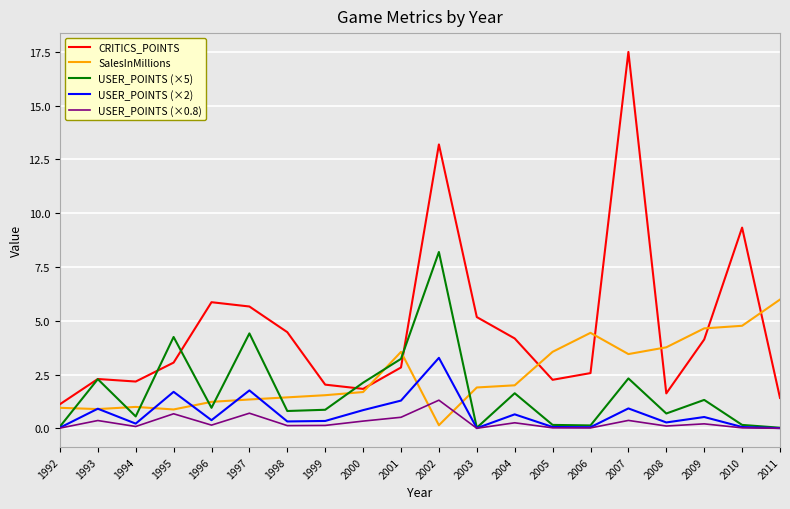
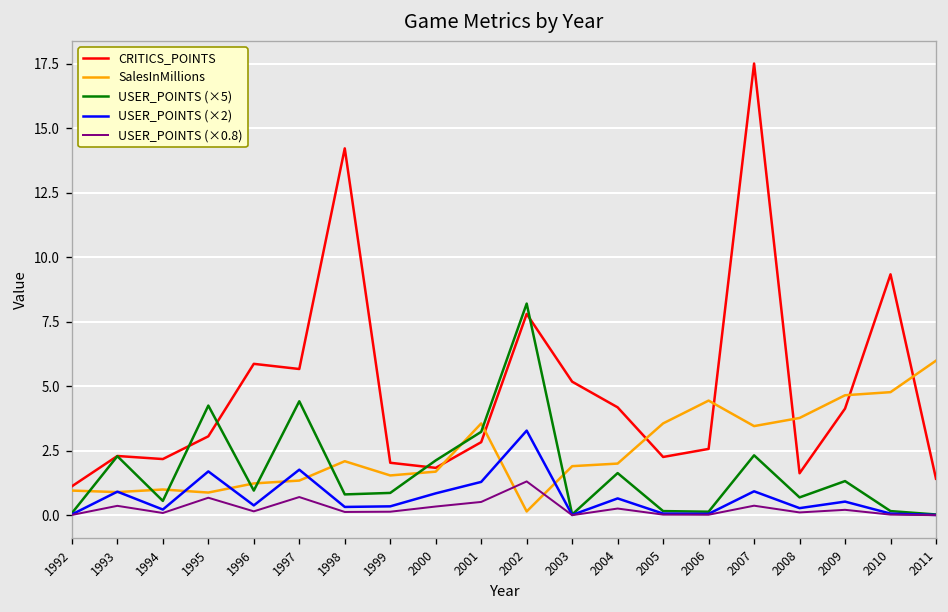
CRITICS_POINTS, 1998: 4.5 -> 14.2
SalesInMillions, 1998: 1.4 -> 2.1
CRITICS_POINTS, 2002: 13.2 -> 7.8
